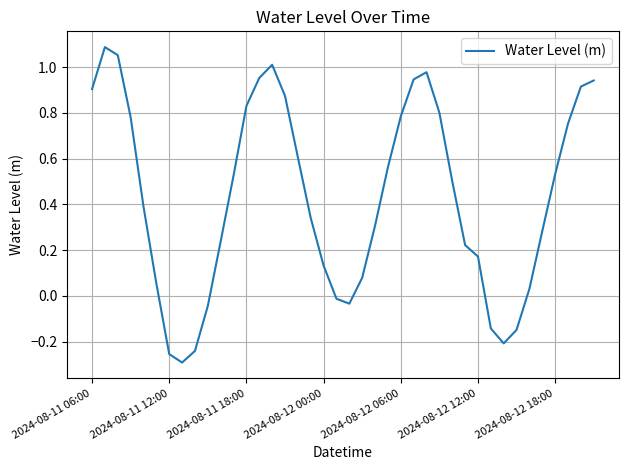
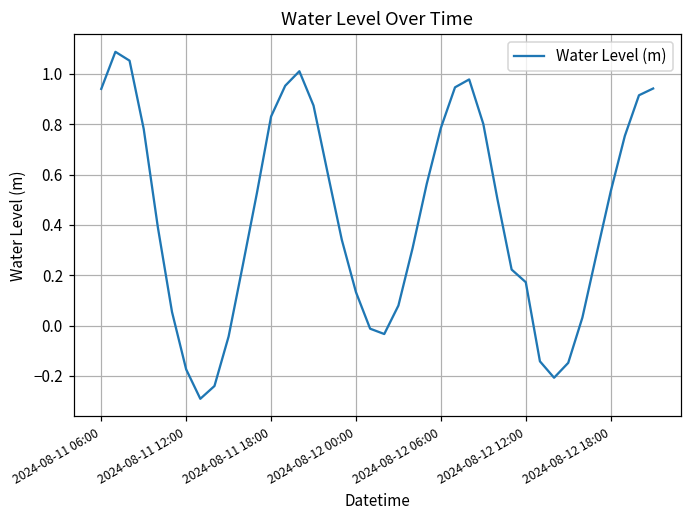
2024-08-11 06:00: 0.90 -> 0.94
2024-08-11 12:00: -0.25 -> -0.17
